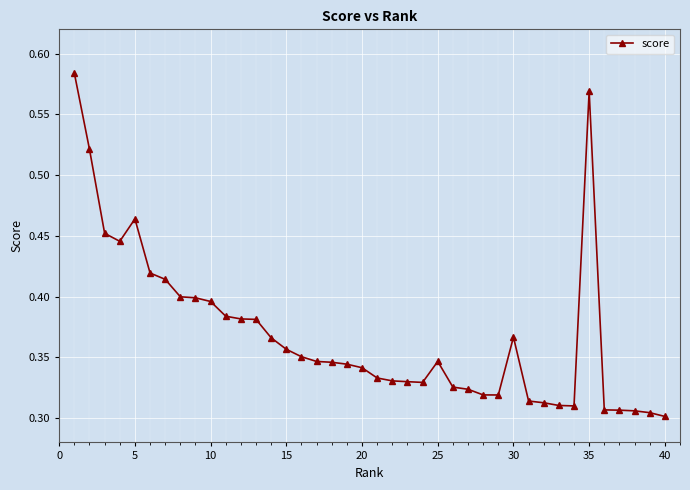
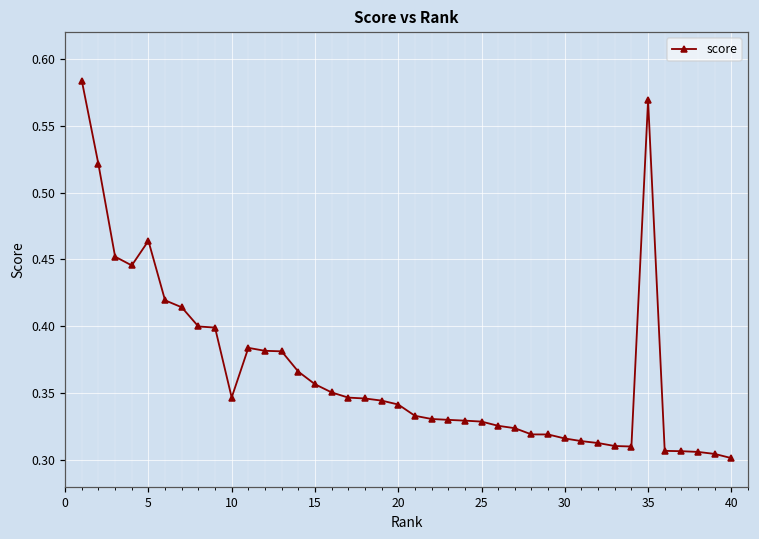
10: 0.396 -> 0.347
25: 0.347 -> 0.329
30: 0.367 -> 0.316
